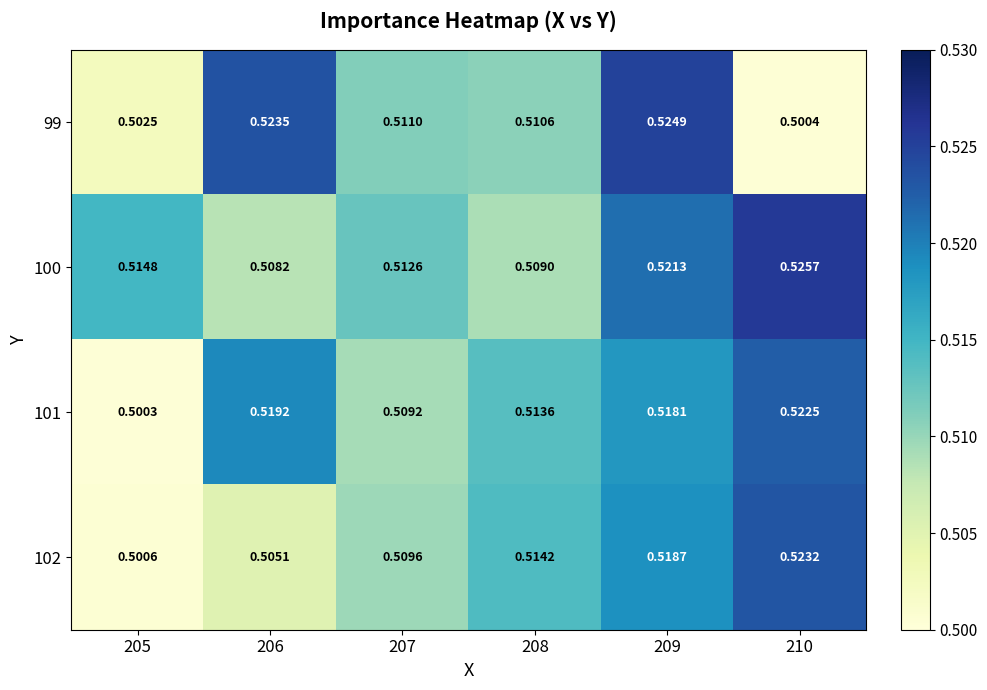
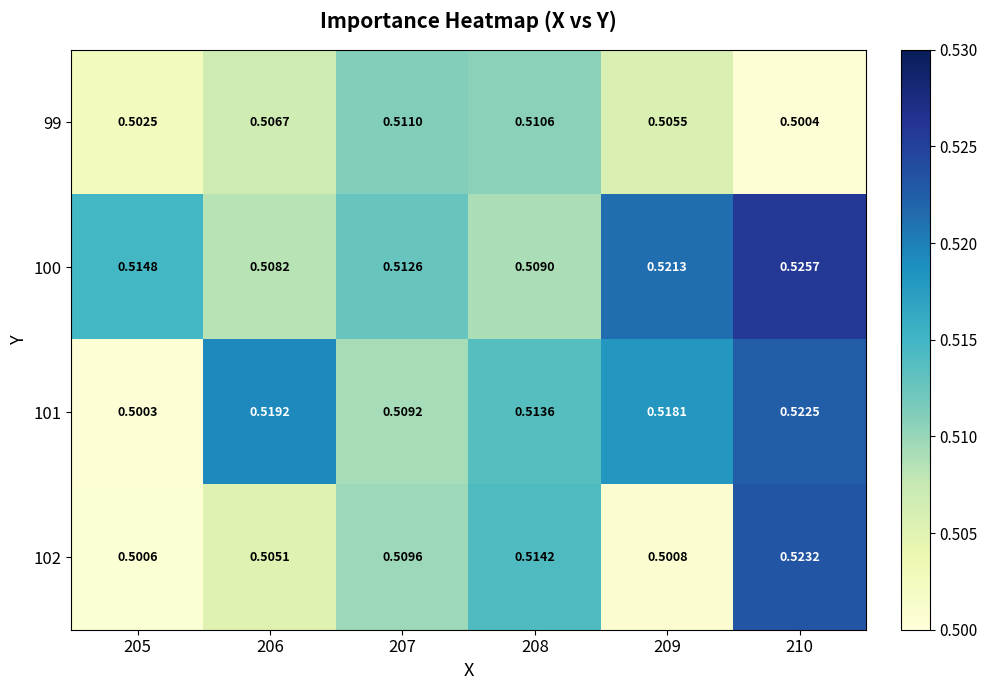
99, 206: 0.5235 -> 0.5067
99, 209: 0.5249 -> 0.5055
102, 209: 0.5187 -> 0.5008
